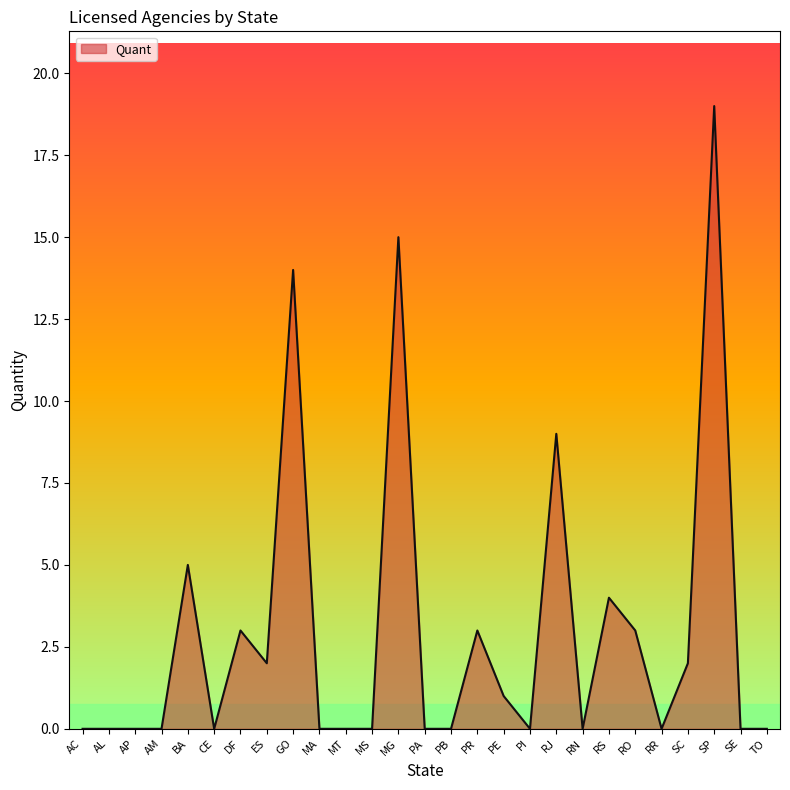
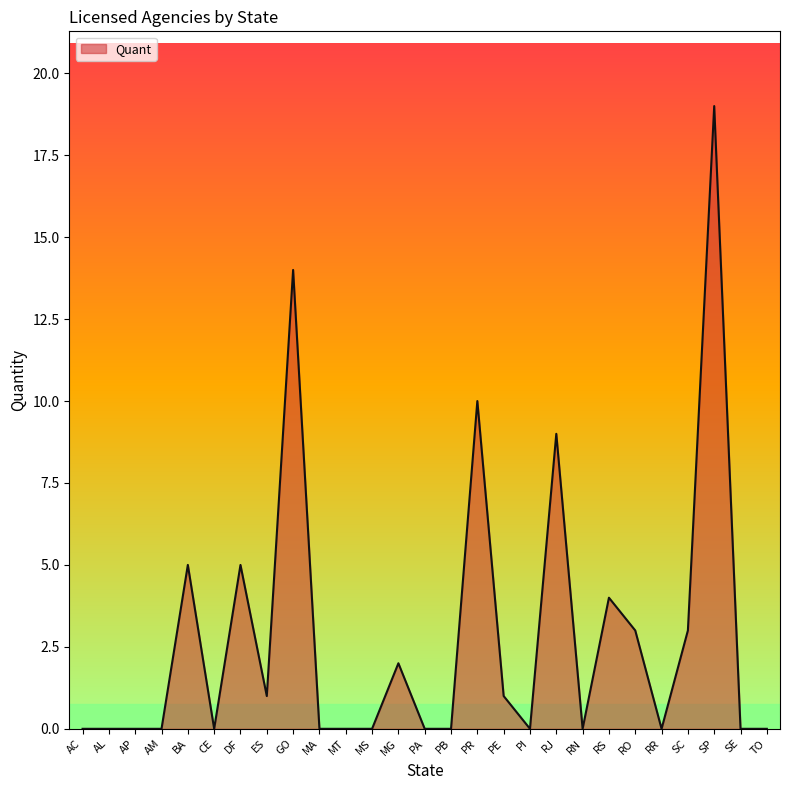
DF: 3 -> 5
ES: 2 -> 1
MG: 15 -> 2
PR: 3 -> 10
SC: 2 -> 3
